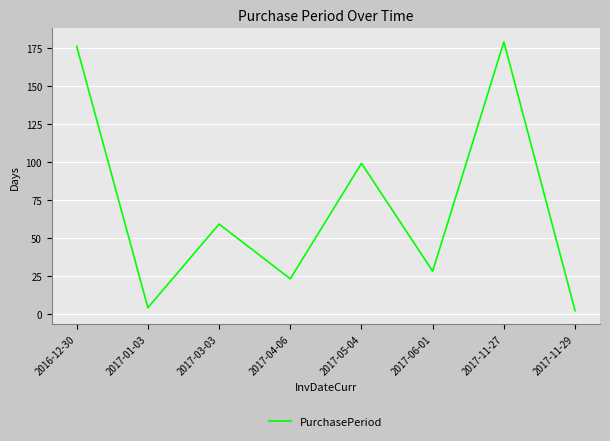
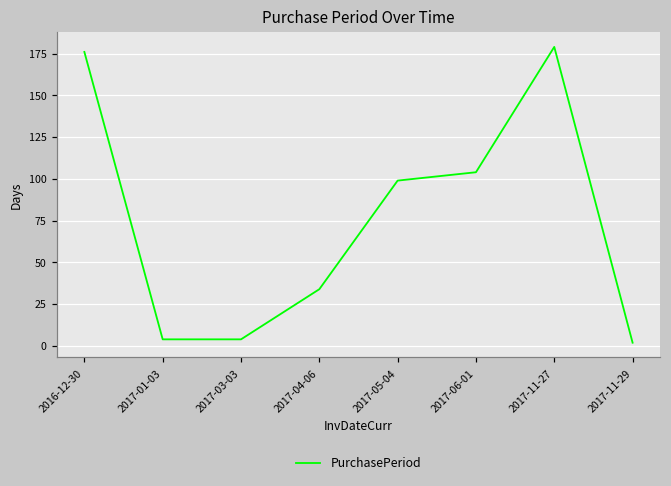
2017-03-03: 59 -> 4
2017-04-06: 23 -> 34
2017-06-01: 28 -> 104
